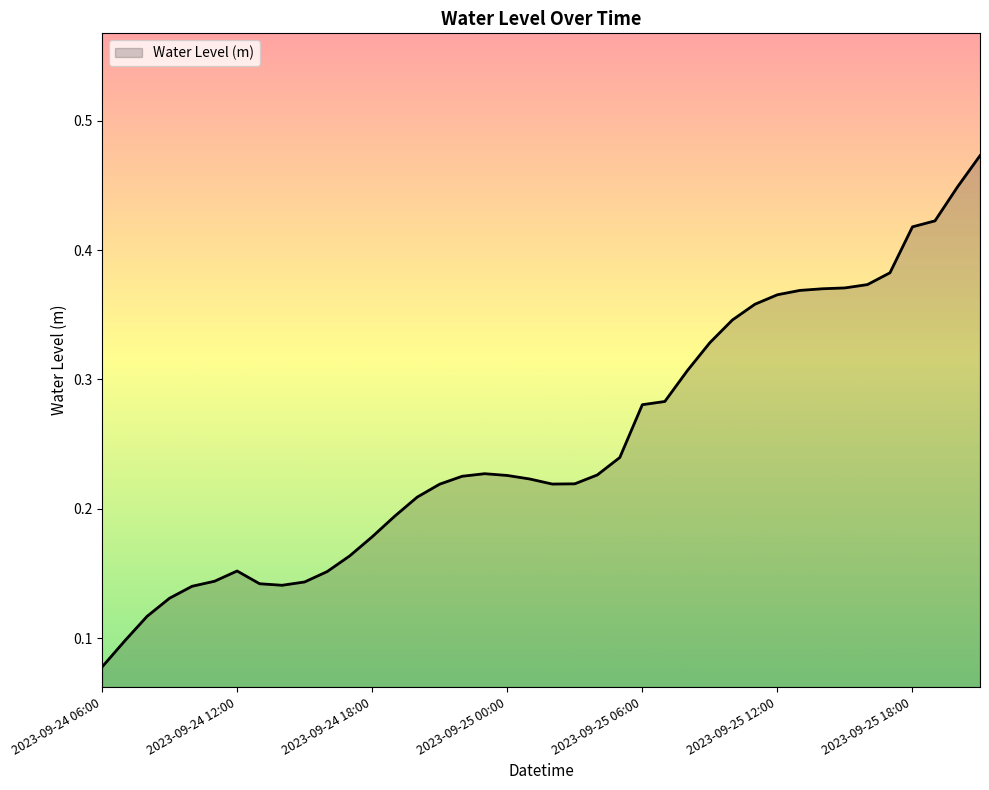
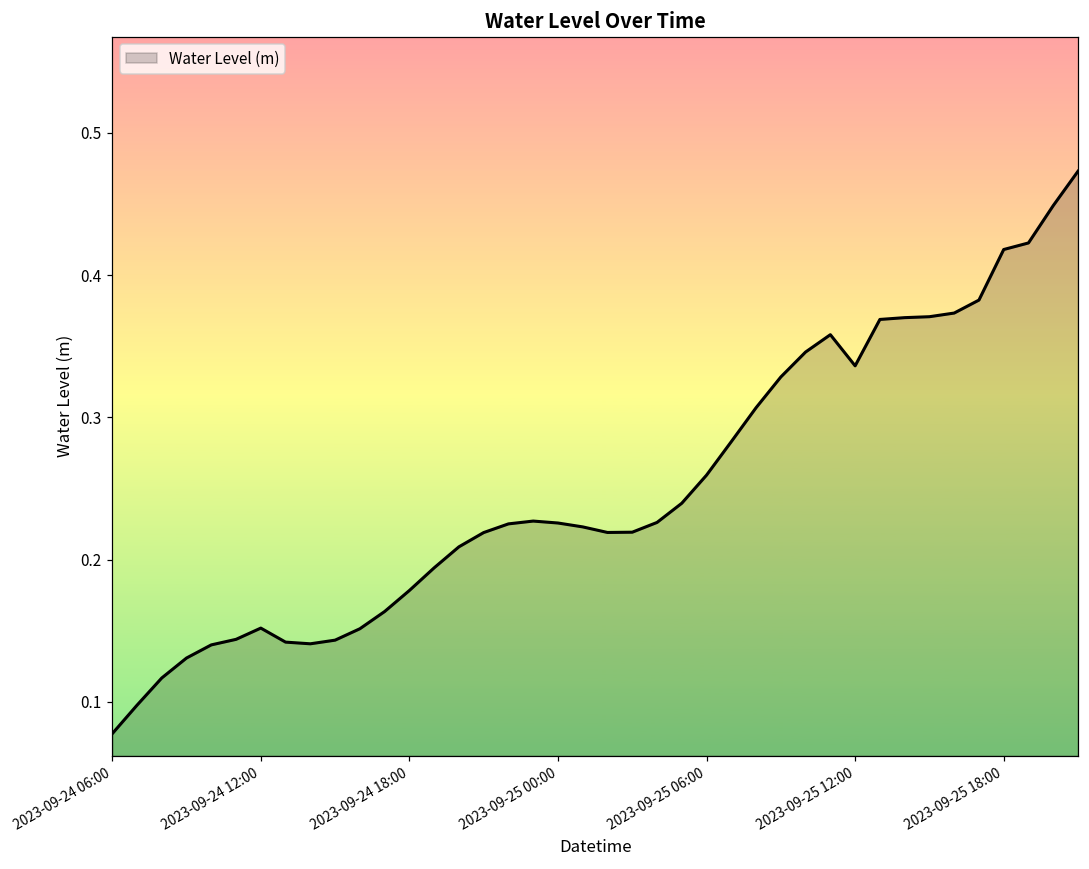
2023-09-25 06:00: 0.280 -> 0.259
2023-09-25 12:00: 0.365 -> 0.336
